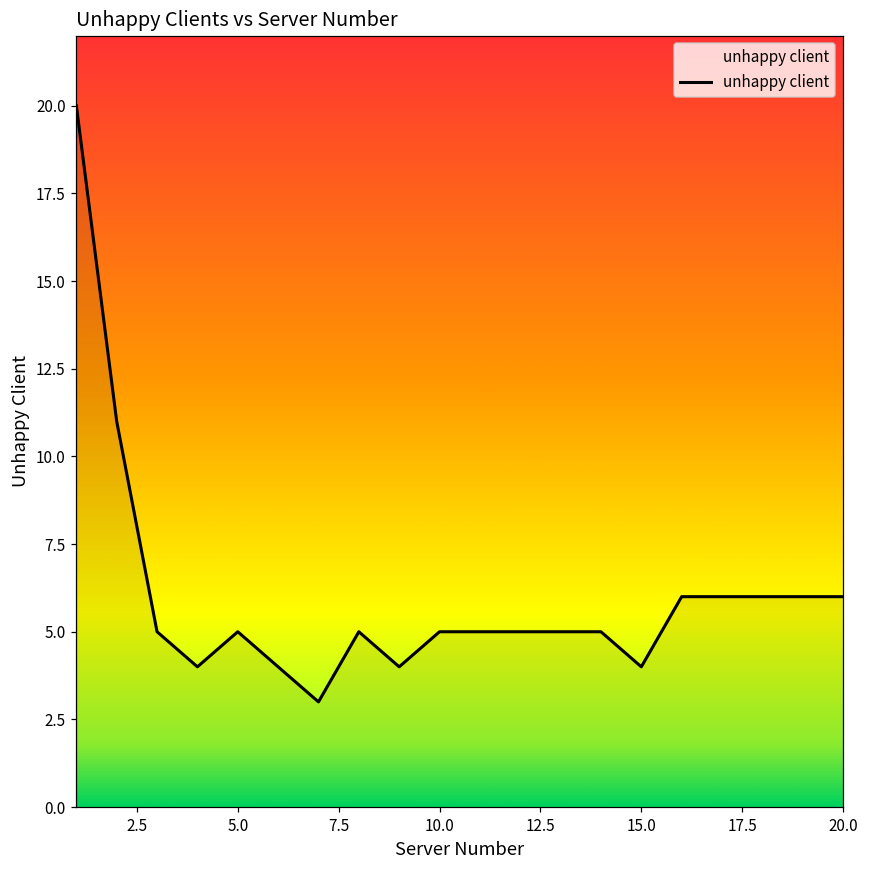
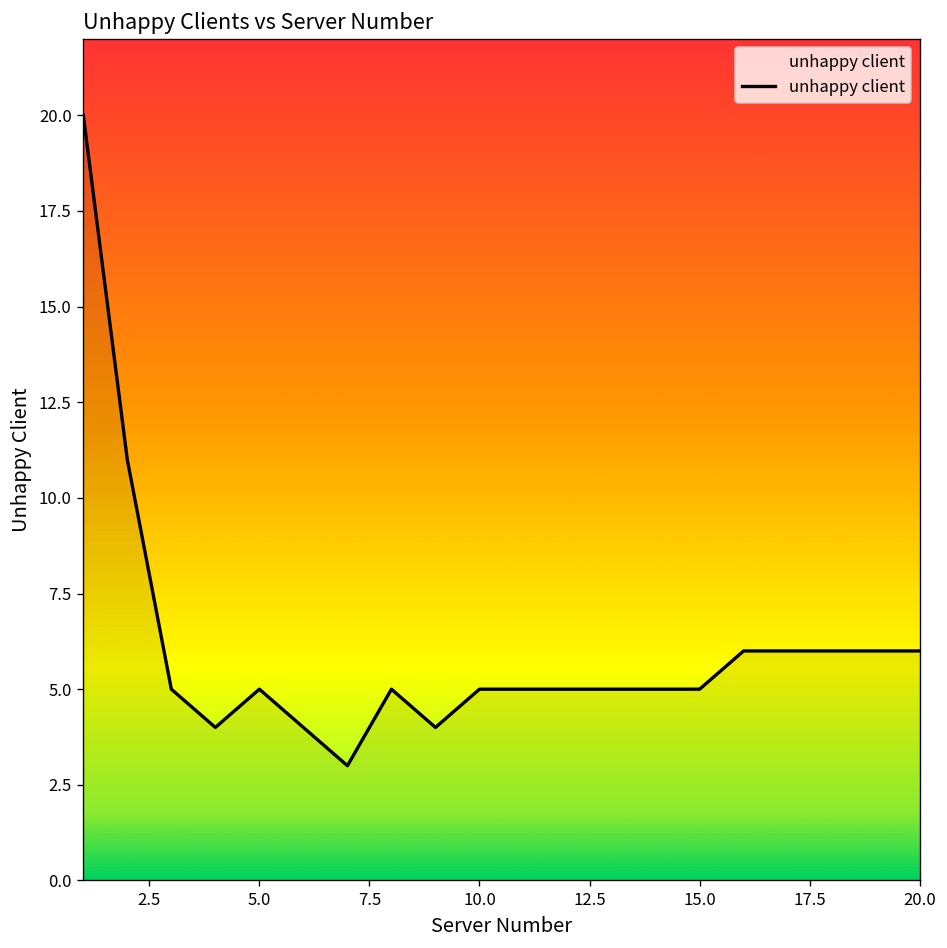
15.0: 4 -> 5
